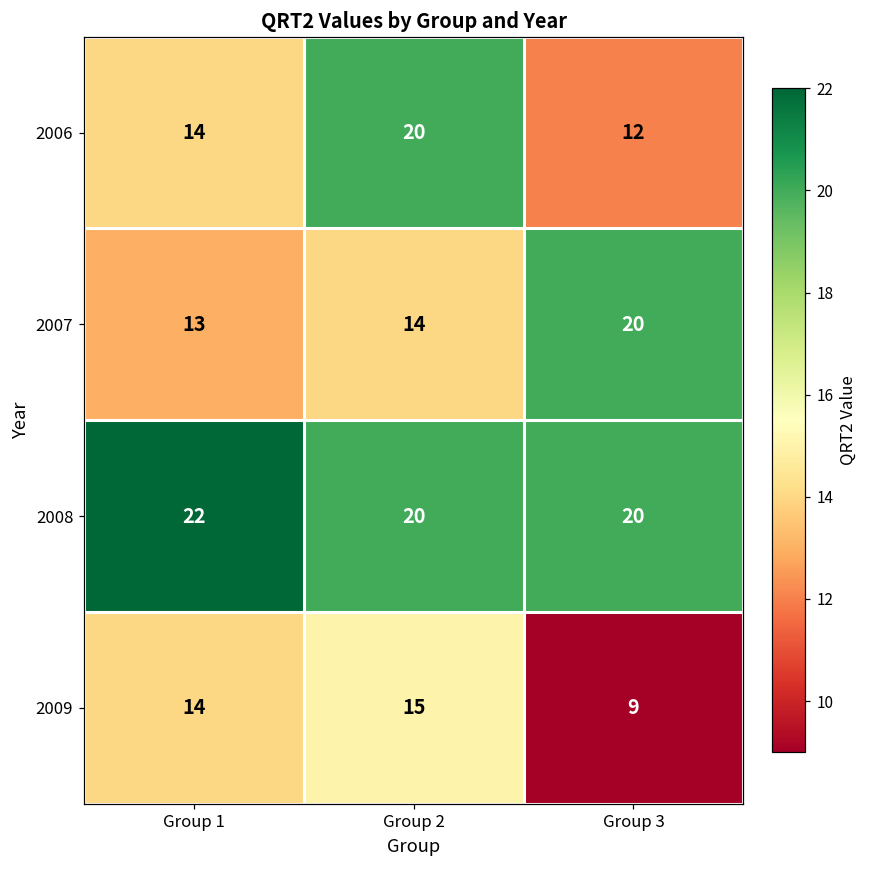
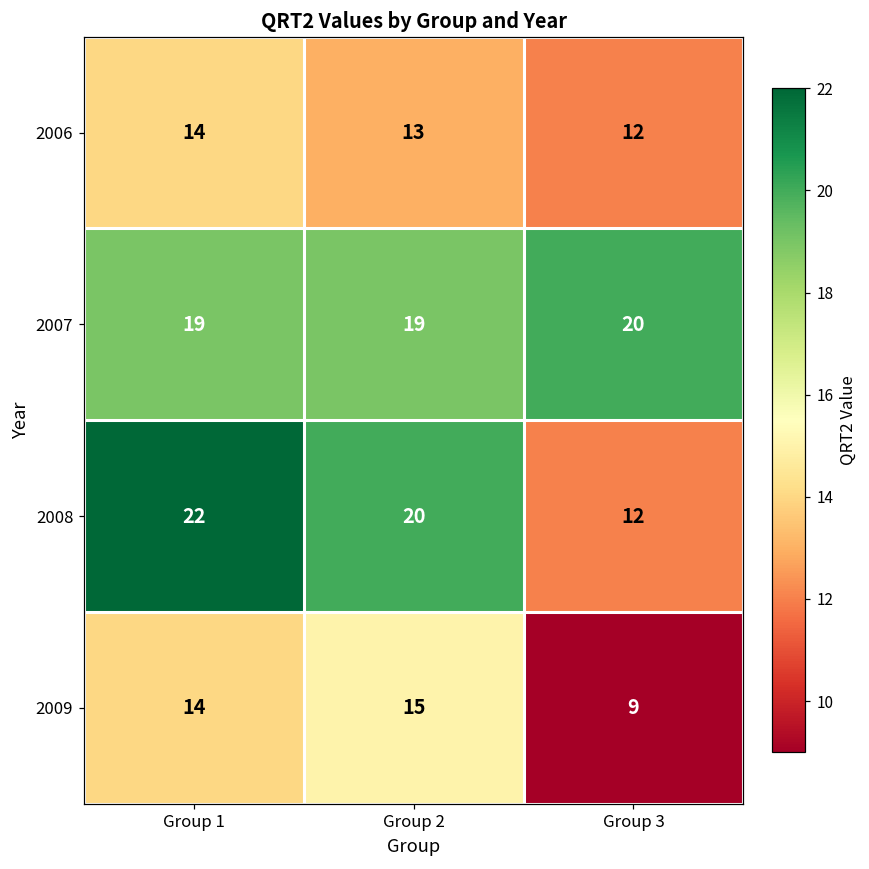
2006, Group 2: 20 -> 13
2007, Group 1: 13 -> 19
2007, Group 2: 14 -> 19
2008, Group 3: 20 -> 12
